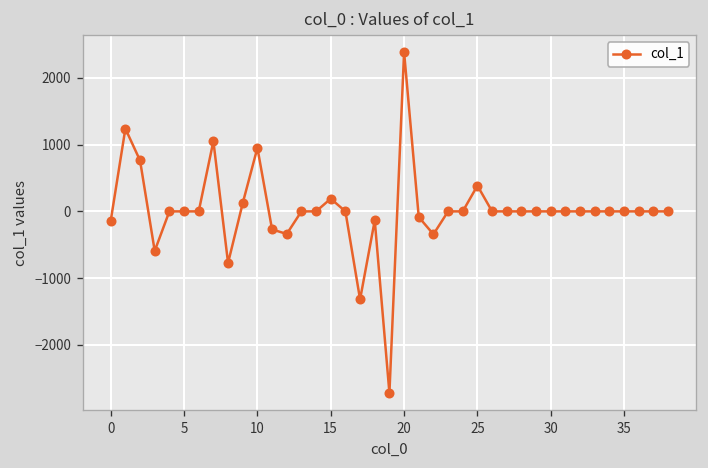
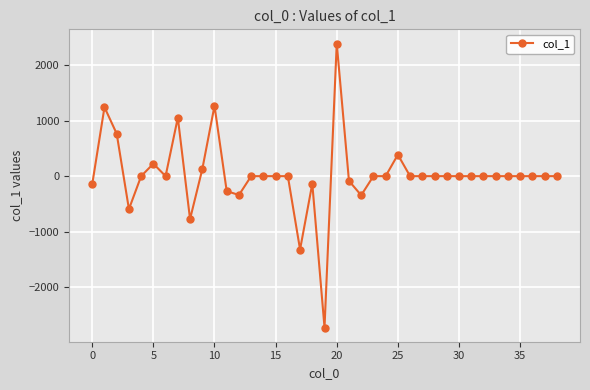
5: 0 -> 200
10: 1000 -> 1300
15: 200 -> 0
